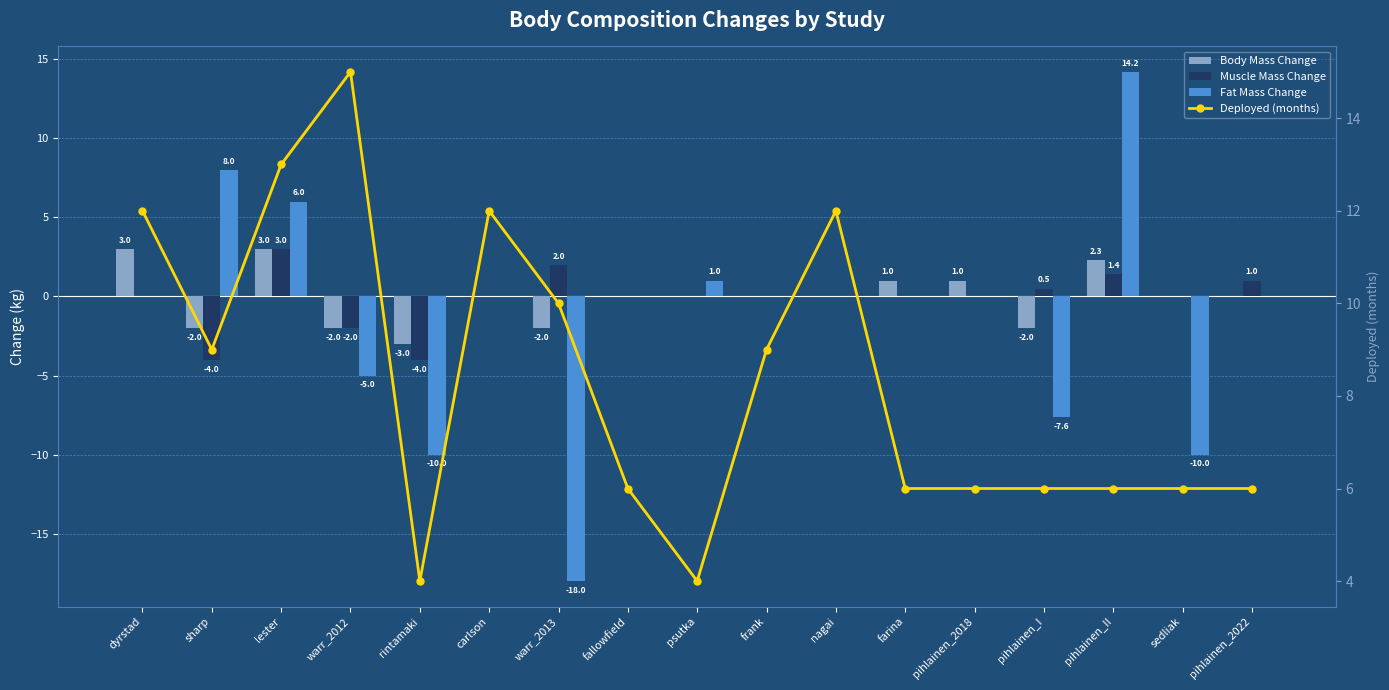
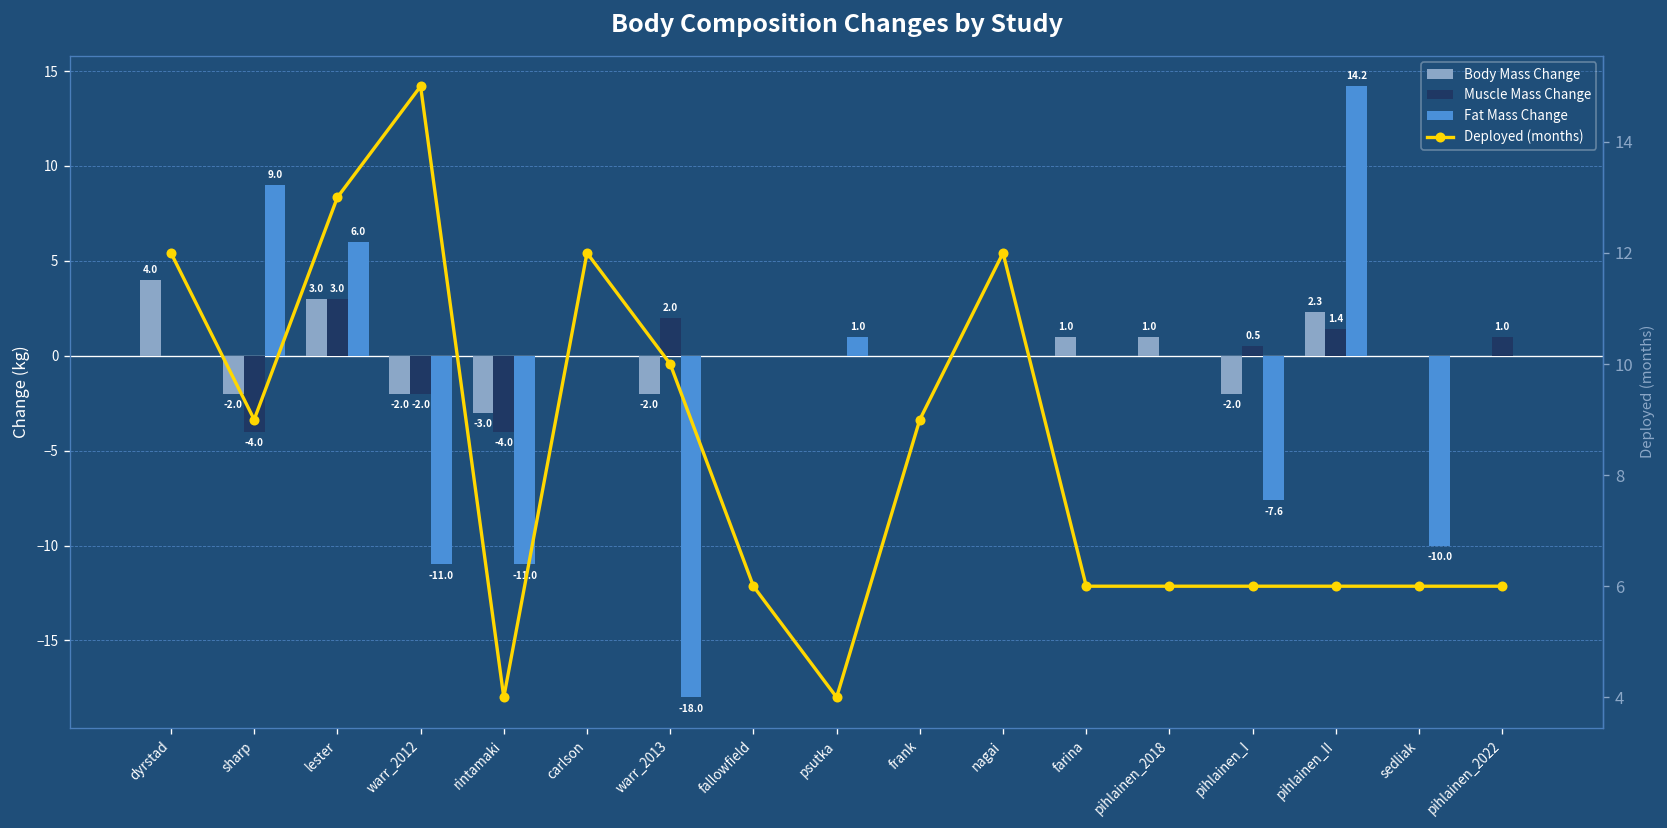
Body Mass Change, dyrstad: 3.0 -> 4.0
Fat Mass Change, sharp: 8.0 -> 9.0
Fat Mass Change, warr_2012: -5.0 -> -11.0
Fat Mass Change, rintamaki: -10.0 -> -11.0
